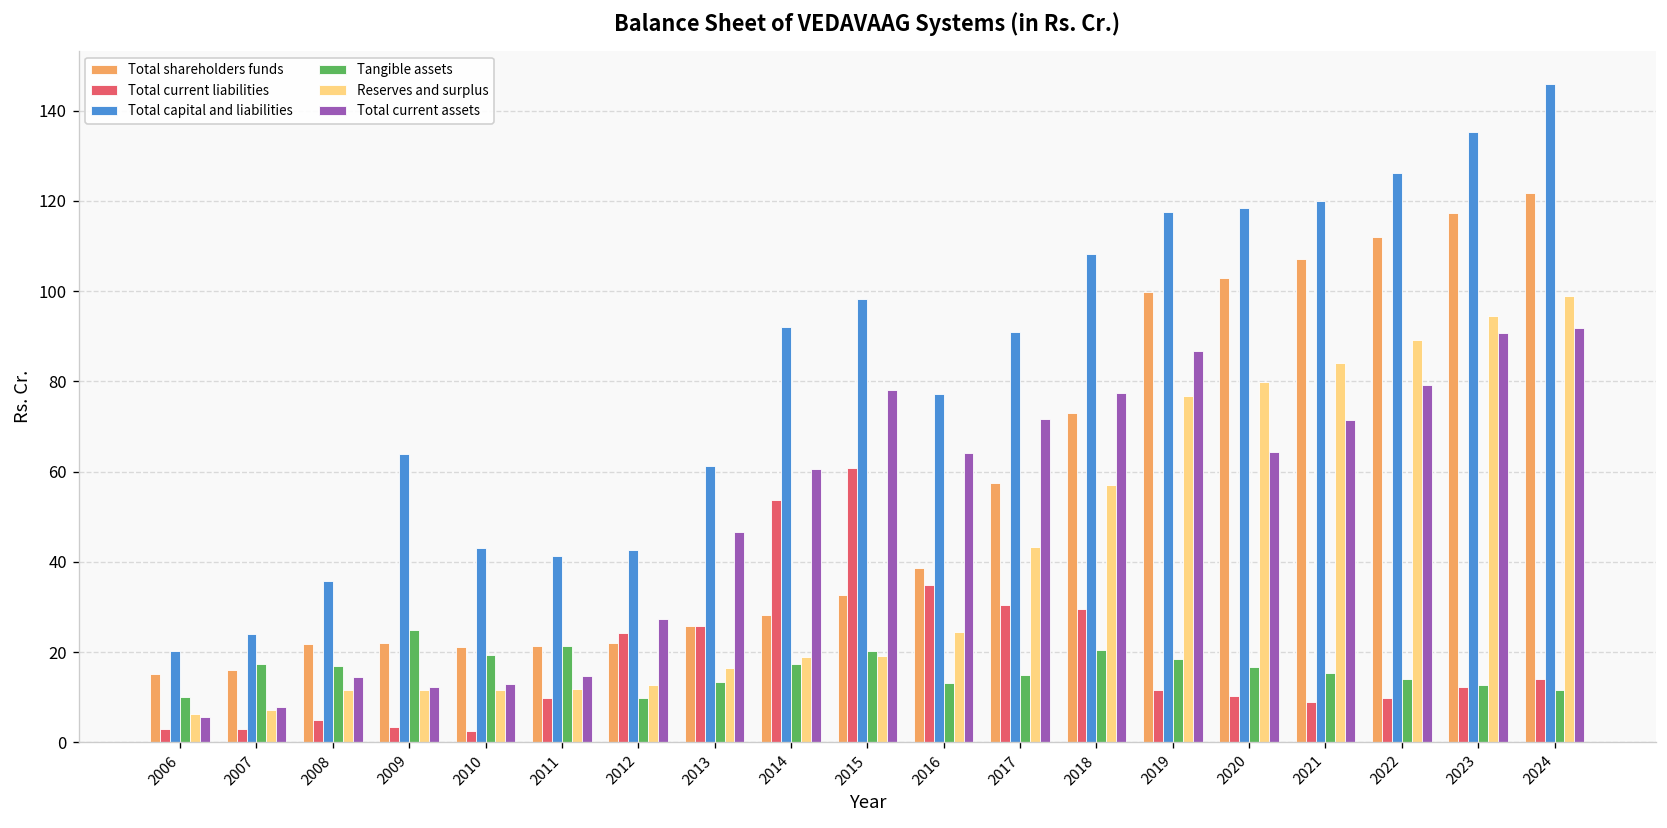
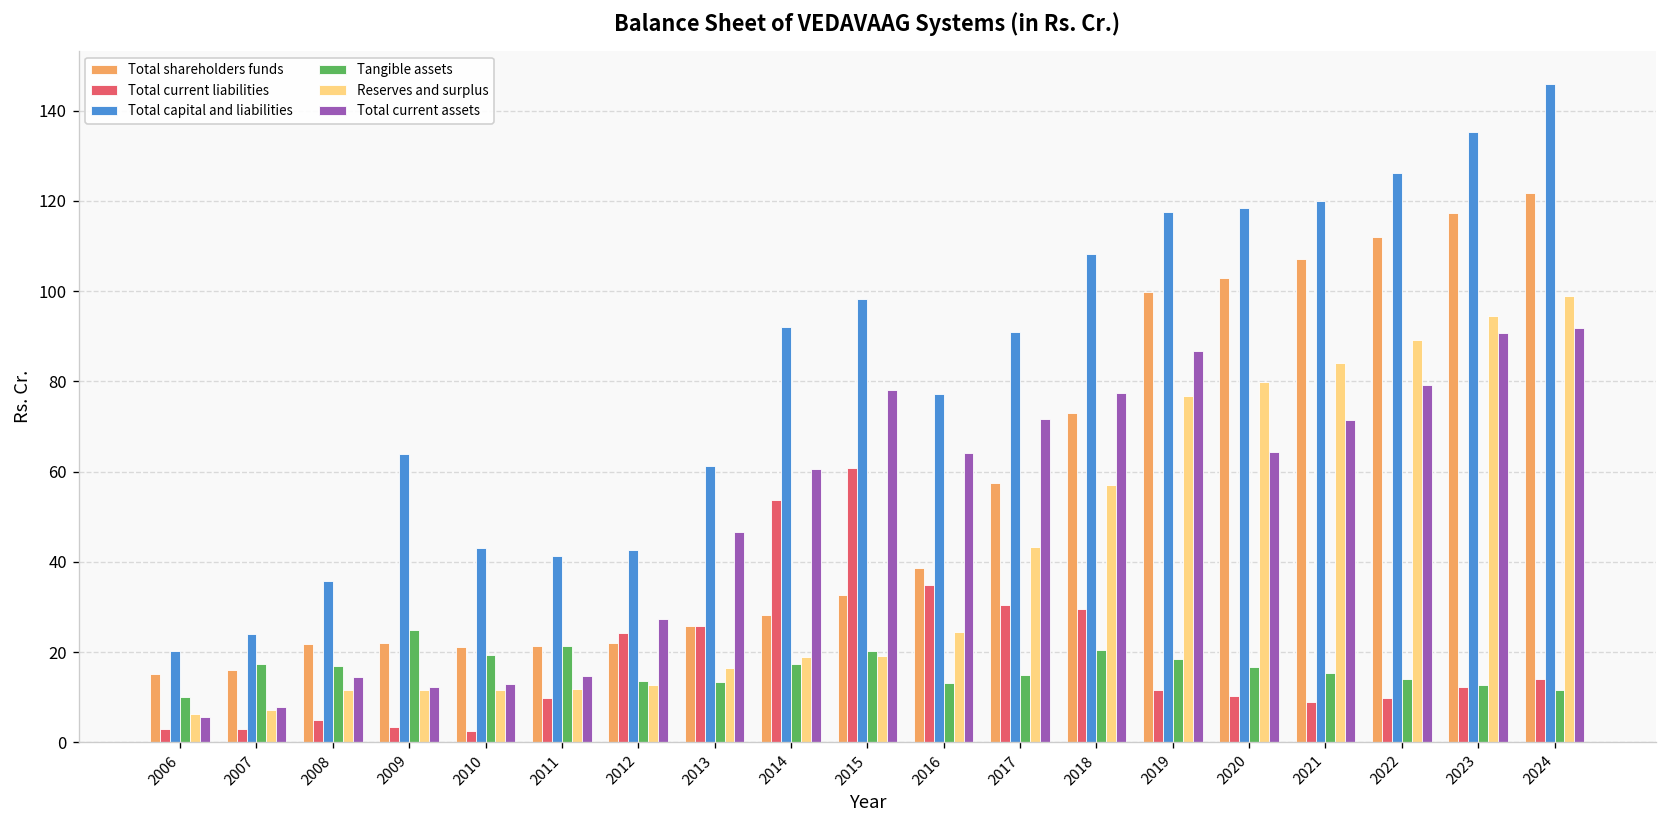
Tangible assets, 2012: 10 -> 14
